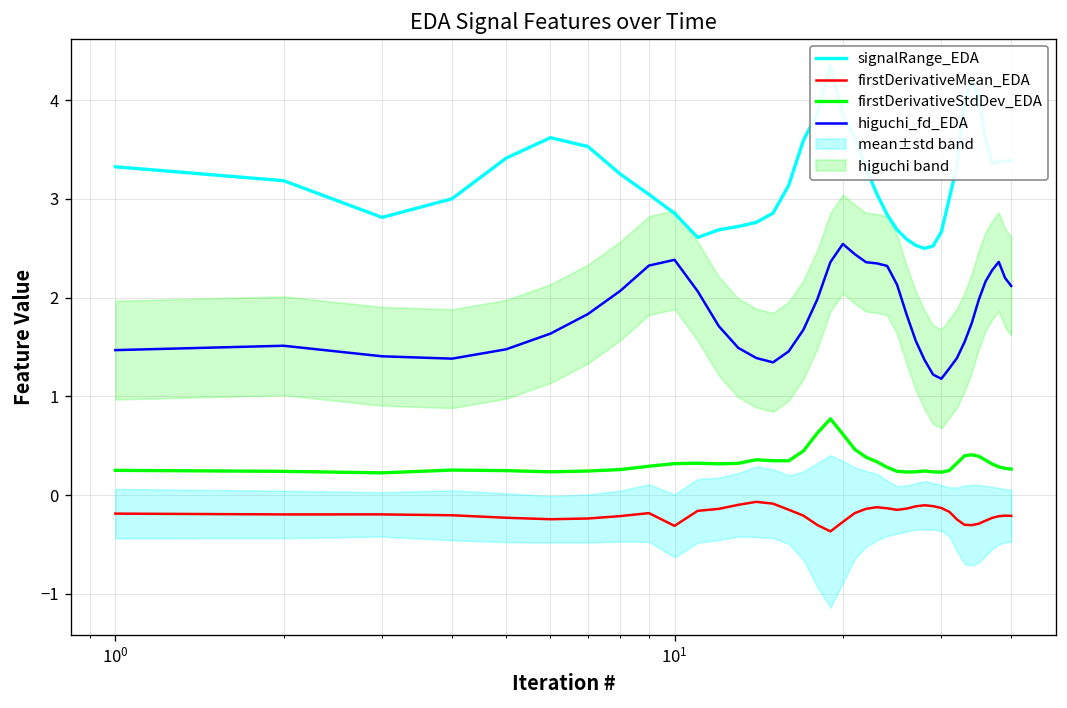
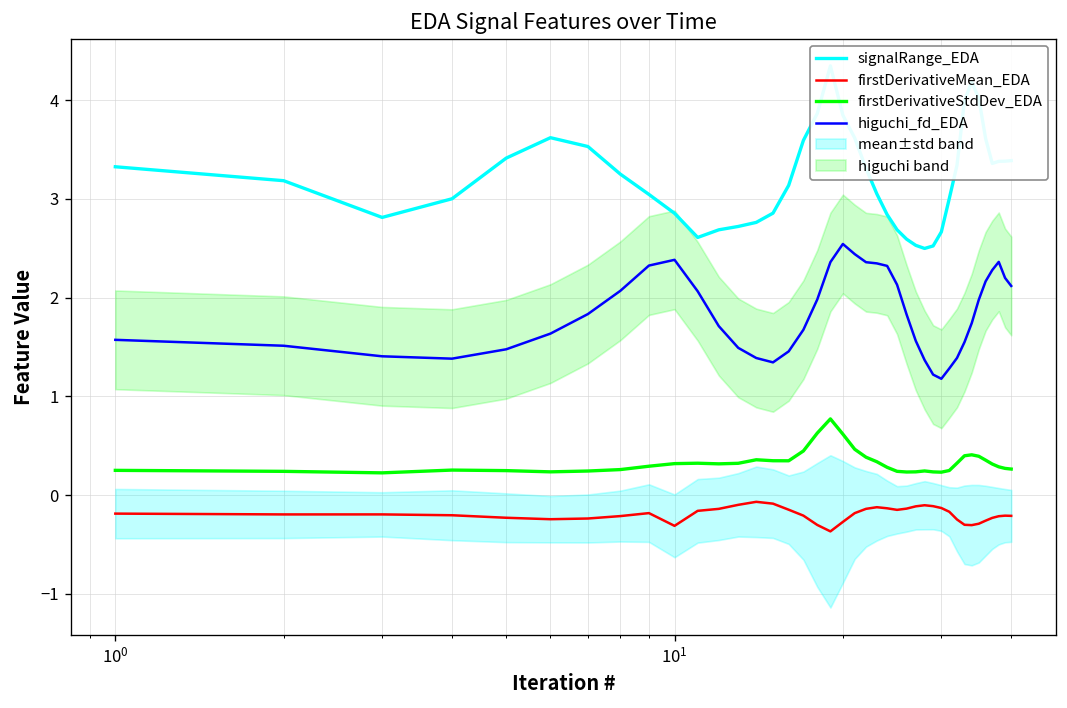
higuchi_fd_EDA, 10^0: 1.5 -> 1.6
